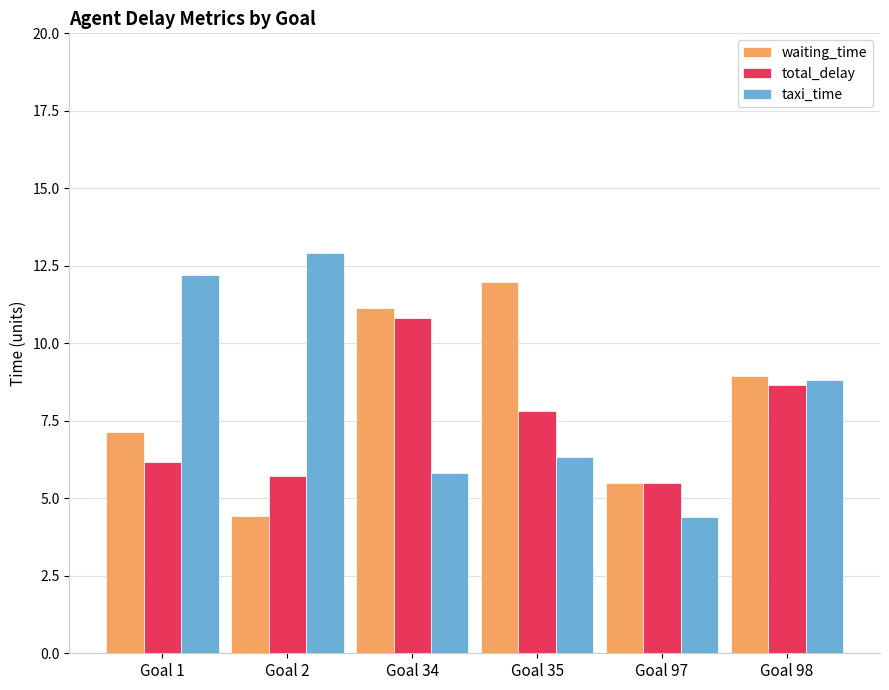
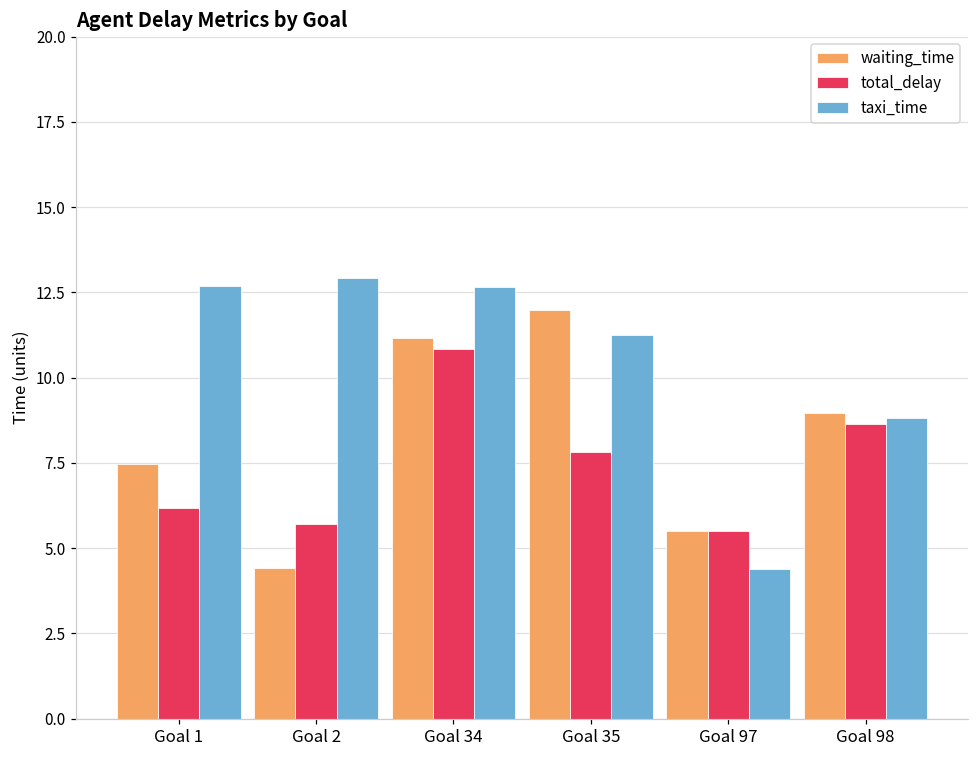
waiting_time, Goal 1: 7.1 -> 7.5
taxi_time, Goal 1: 12.2 -> 12.7
taxi_time, Goal 34: 5.8 -> 12.7
taxi_time, Goal 35: 6.3 -> 11.3
